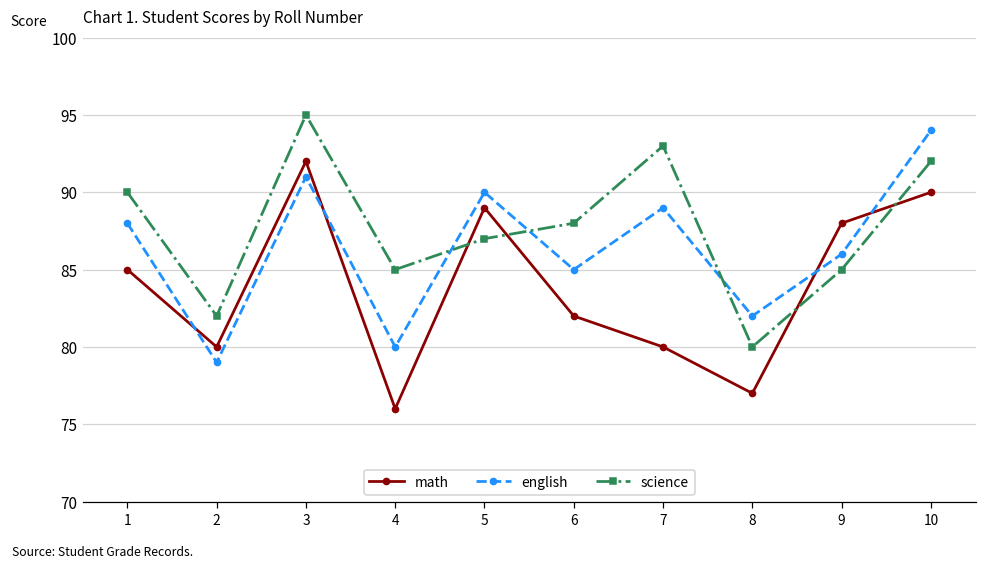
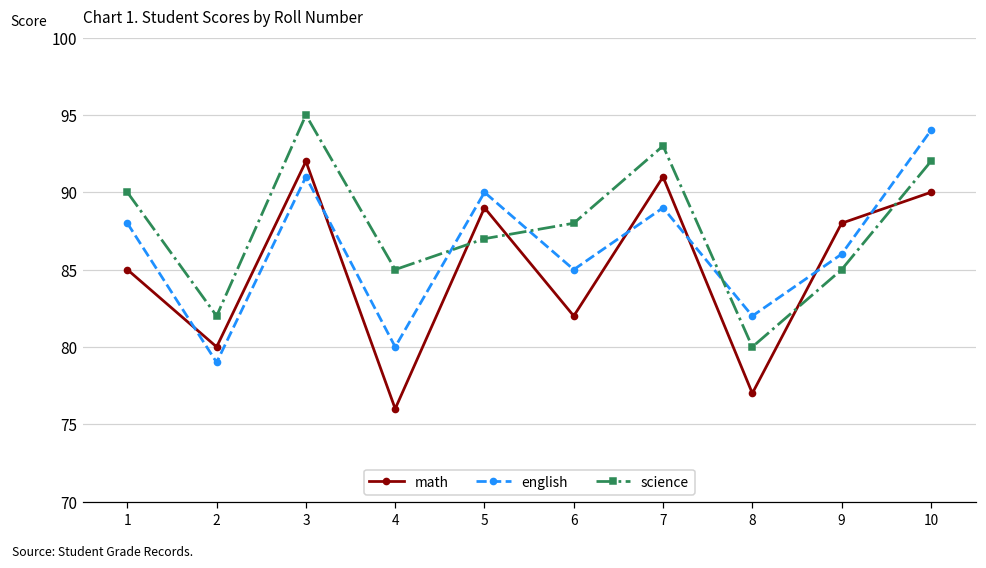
math, 7: 80 -> 91
